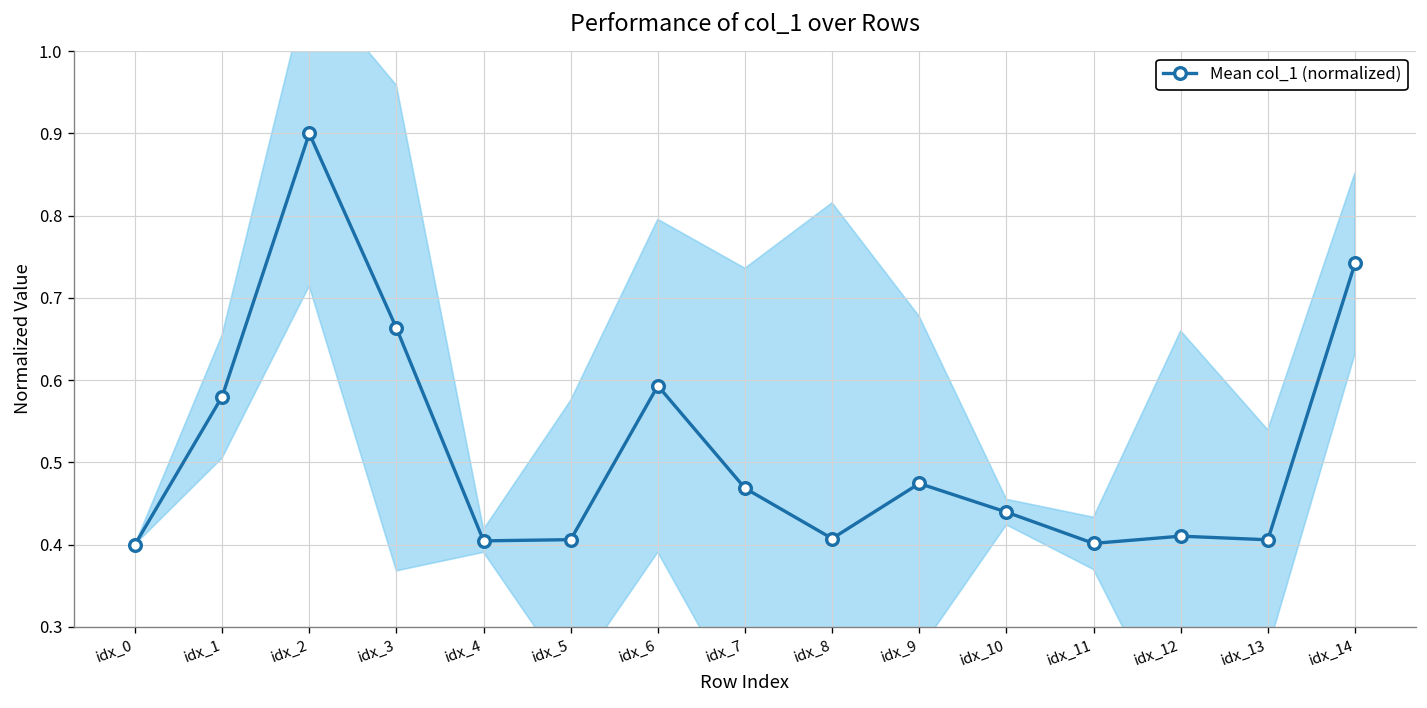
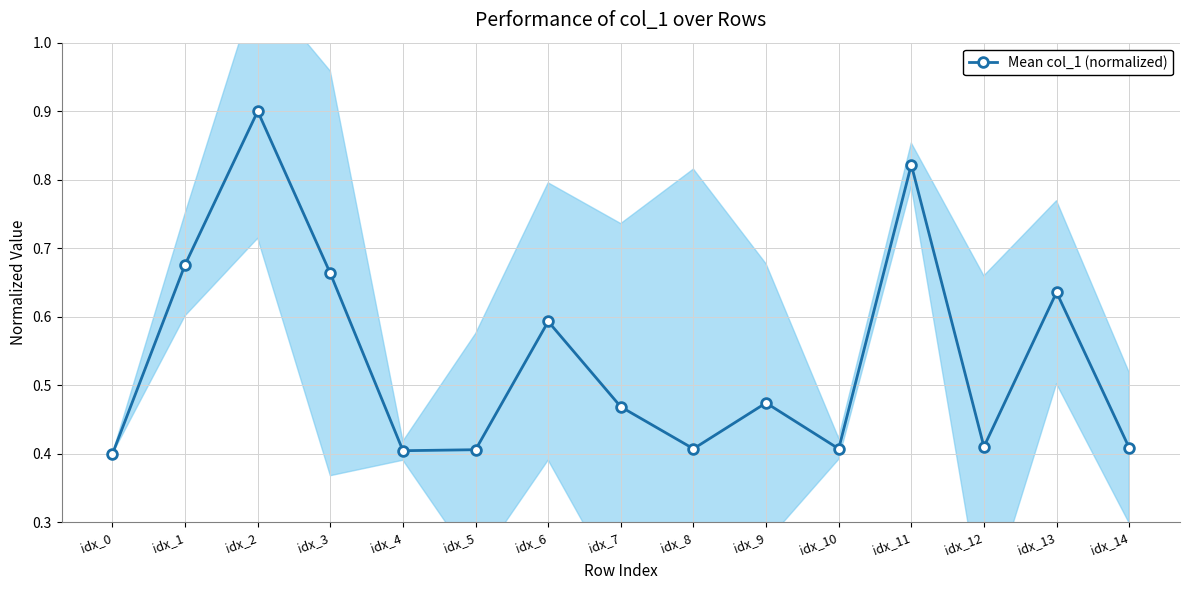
Mean col_1 (normalized), idx_1: 0.58 -> 0.68
Mean col_1 (normalized), idx_10: 0.44 -> 0.41
Mean col_1 (normalized), idx_11: 0.40 -> 0.82
Mean col_1 (normalized), idx_13: 0.41 -> 0.64
Mean col_1 (normalized), idx_14: 0.74 -> 0.41
